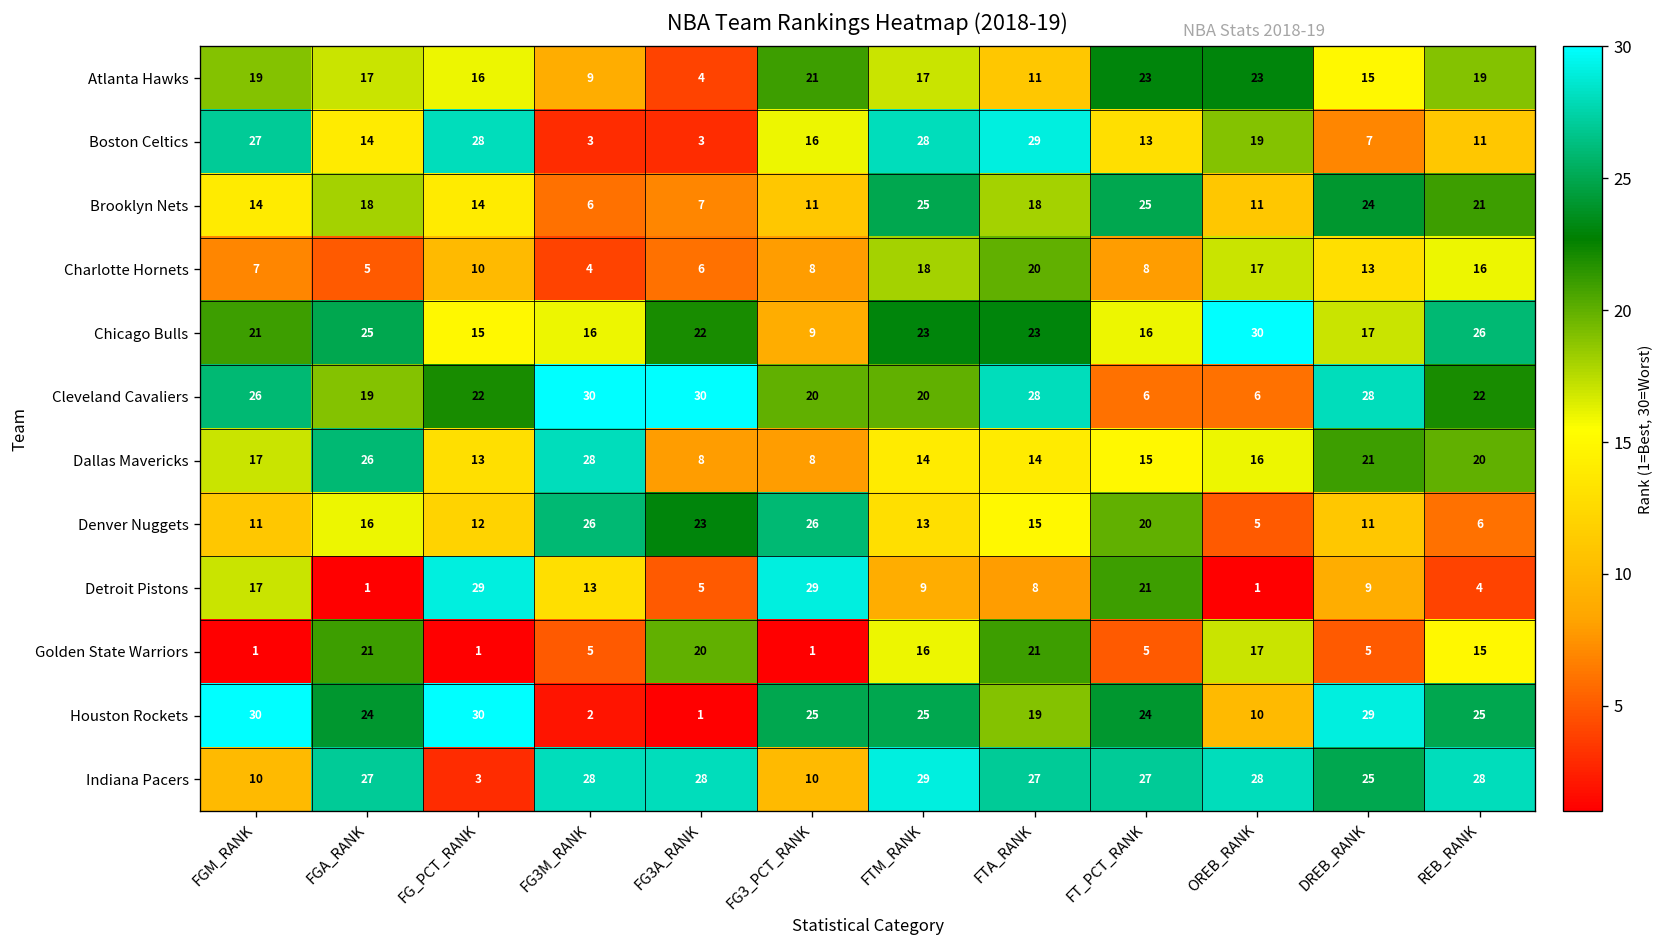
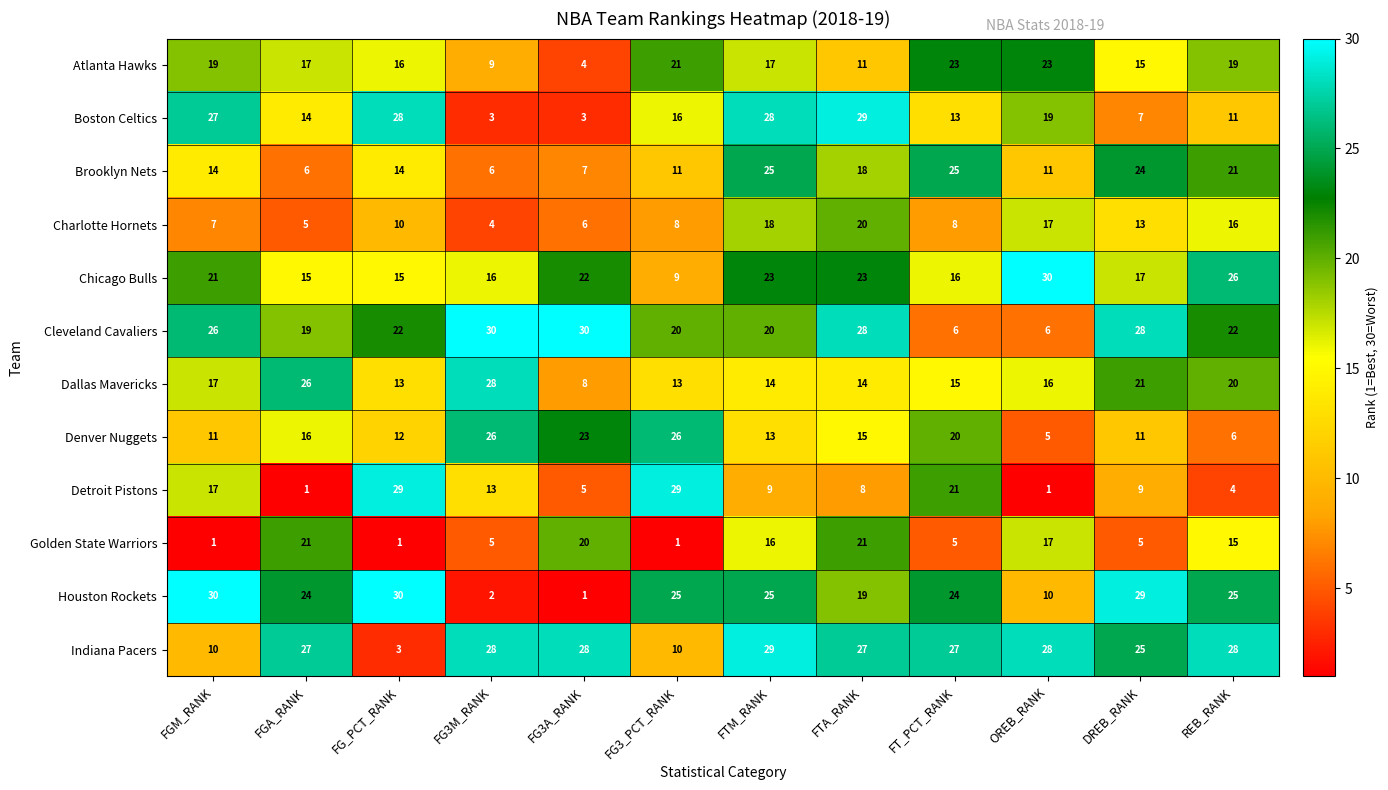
Brooklyn Nets, FGA_RANK: 18 -> 6
Chicago Bulls, FGA_RANK: 25 -> 15
Dallas Mavericks, FG3_PCT_RANK: 8 -> 13
